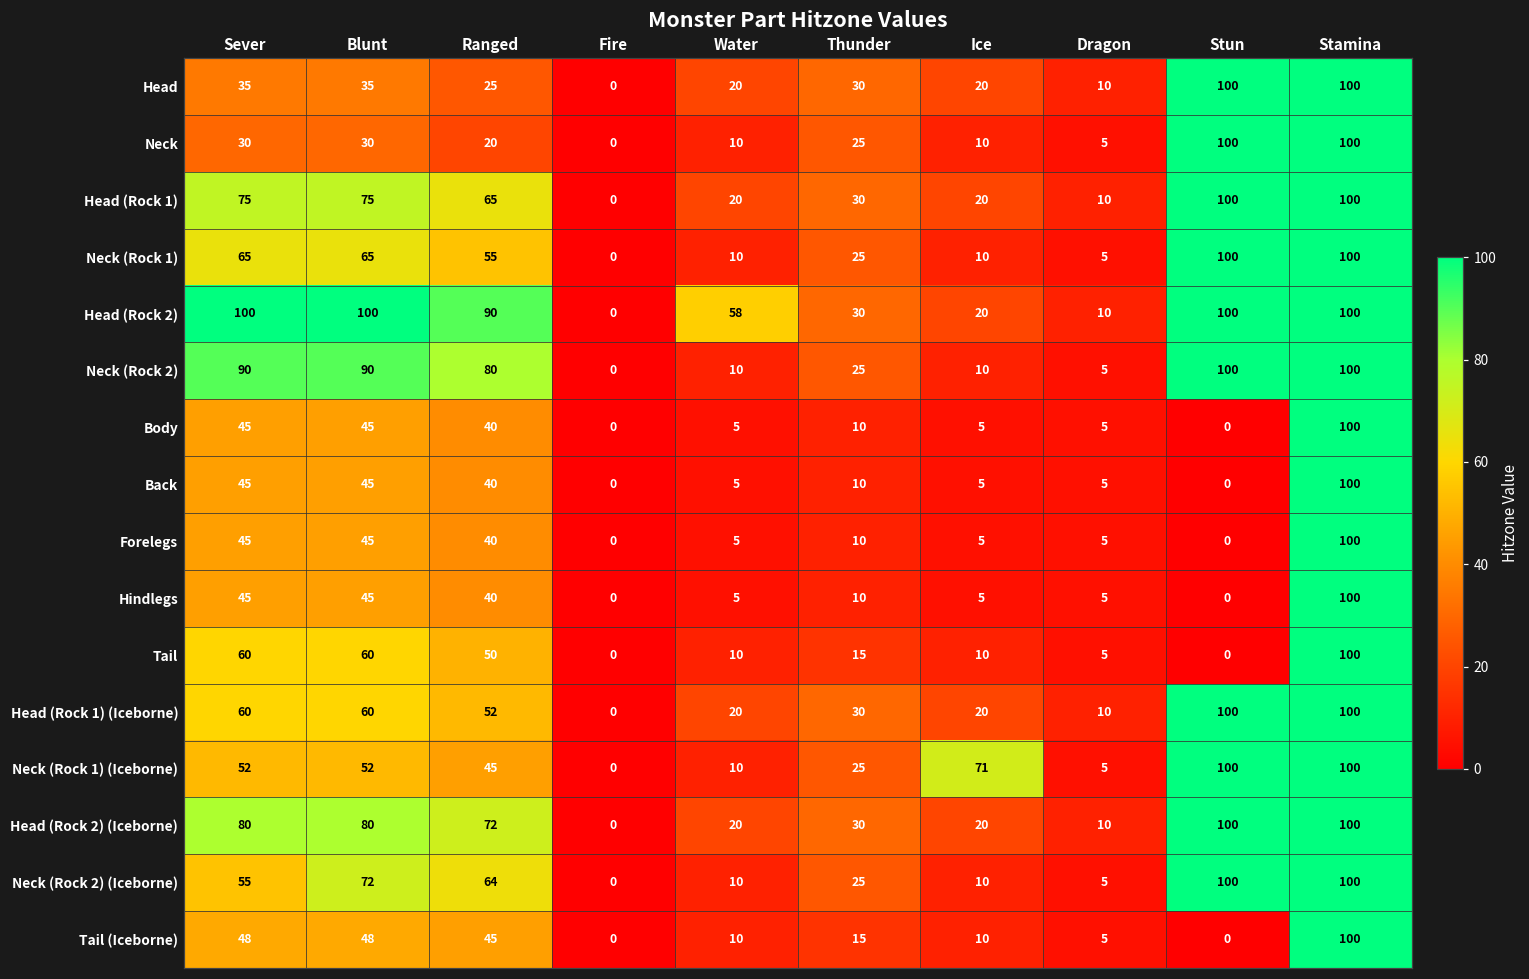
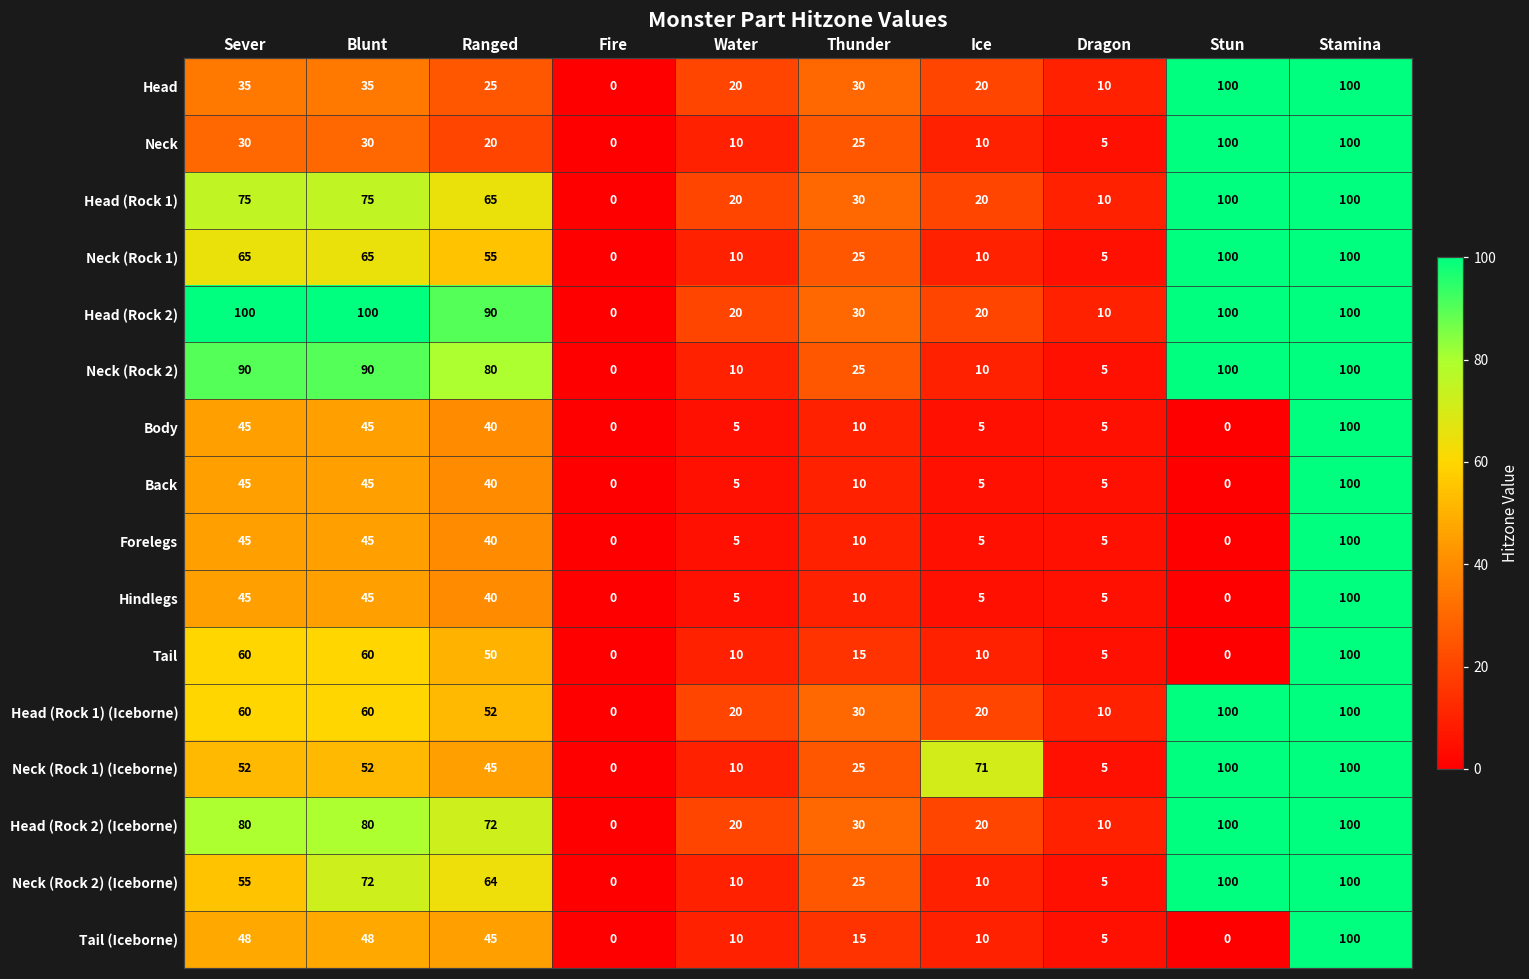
Head (Rock 2), Water: 58 -> 20
